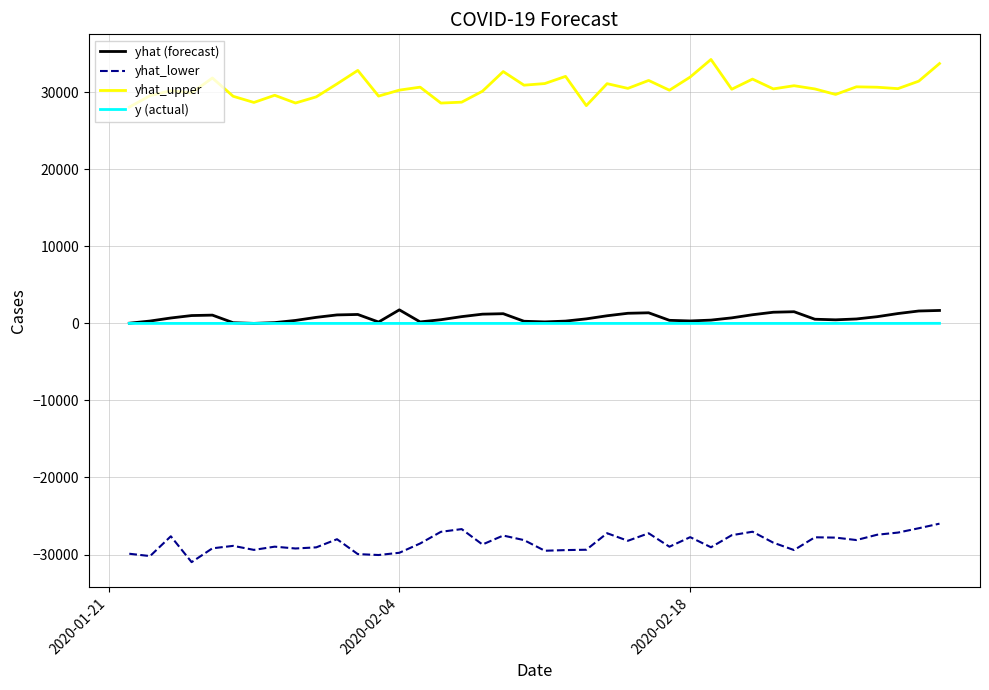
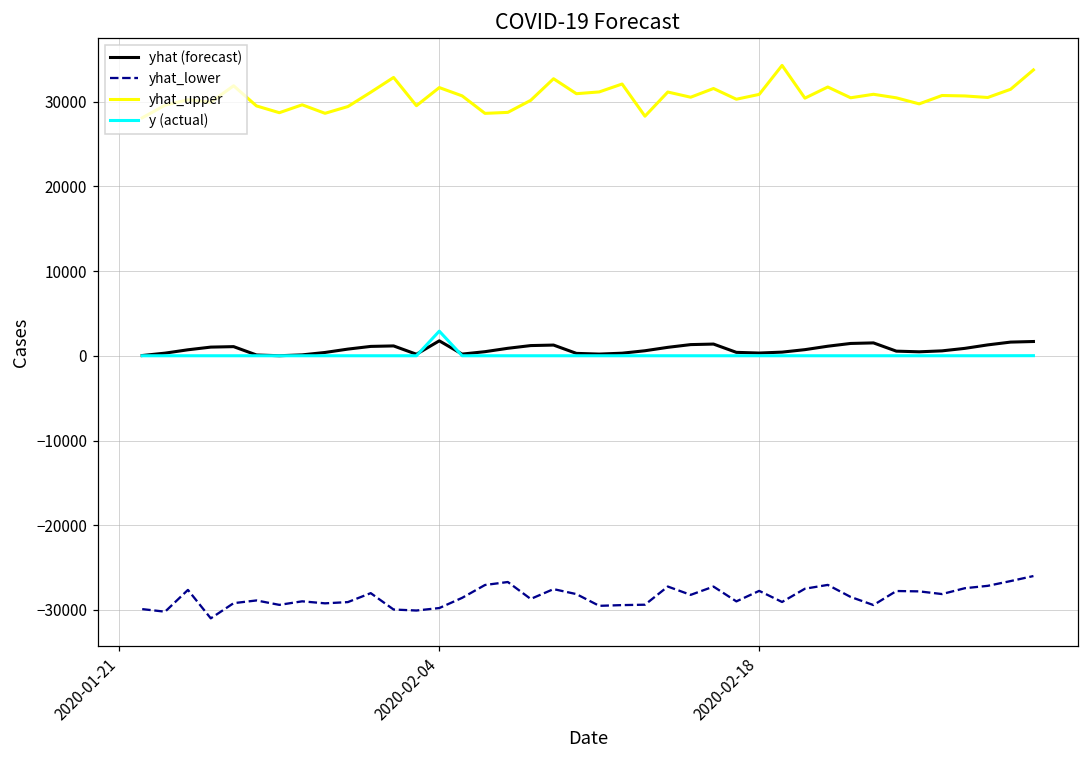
yhat_upper, 2020-02-04: 30000 -> 32000
y (actual), 2020-02-04: 0 -> 3000
yhat_upper, 2020-02-18: 32000 -> 31000
